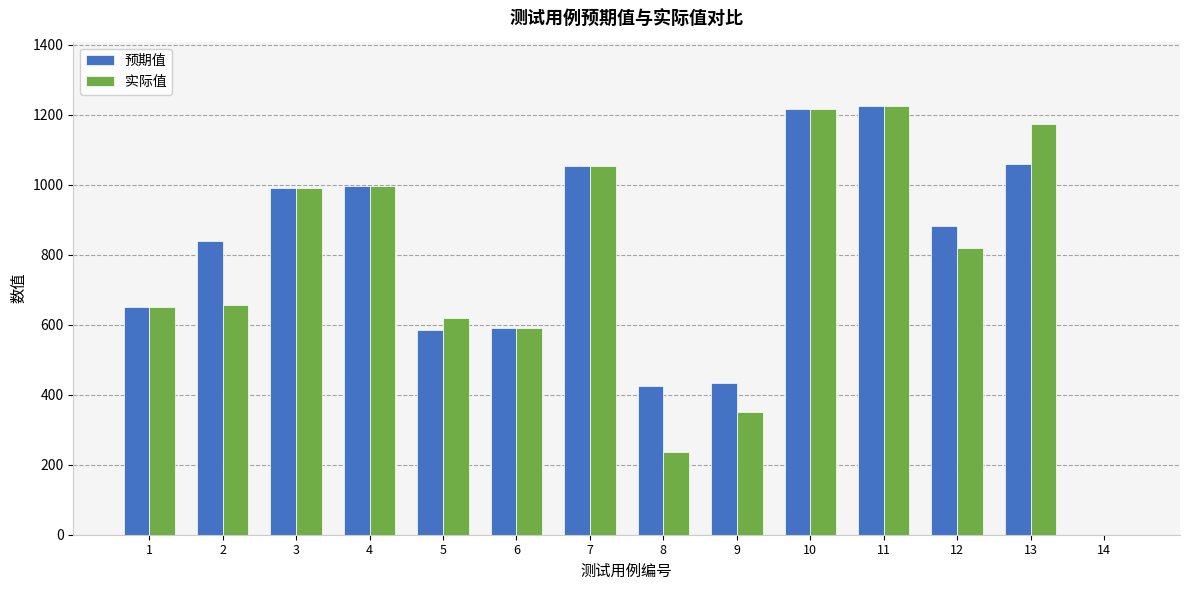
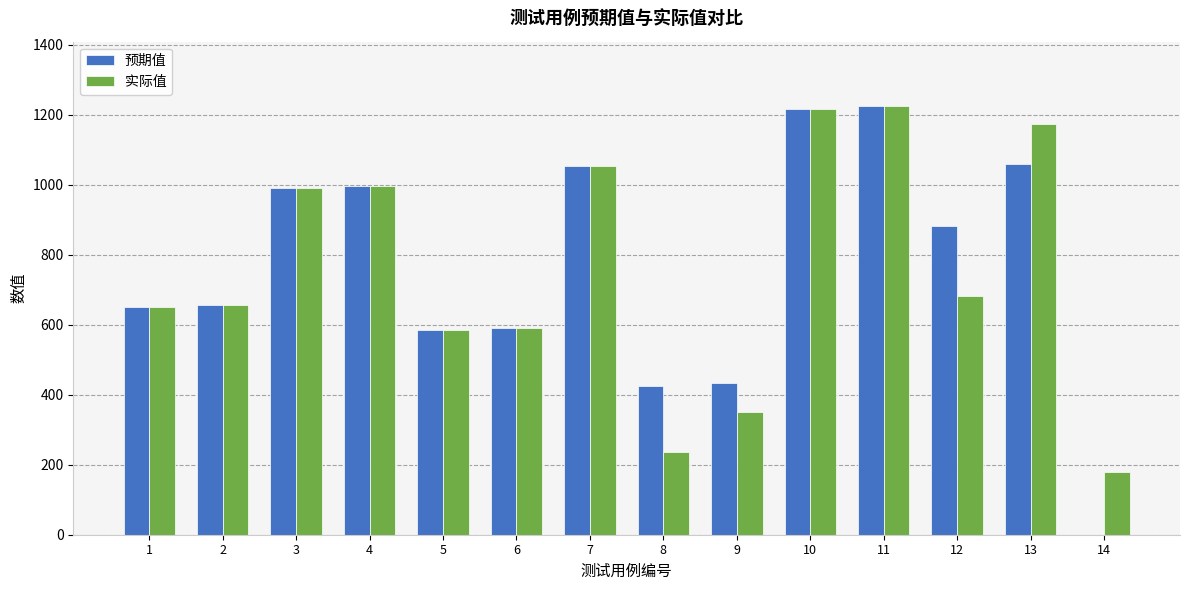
预期值, 2: 840 -> 660
实际值, 5: 620 -> 590
实际值, 12: 820 -> 680
实际值, 14: 0 -> 180
